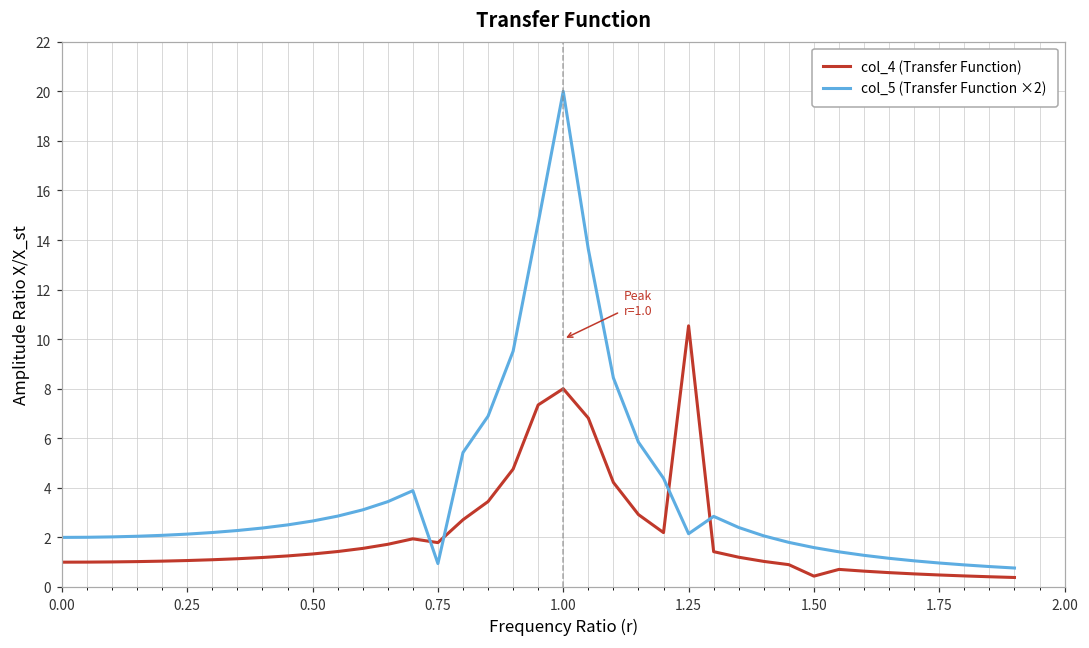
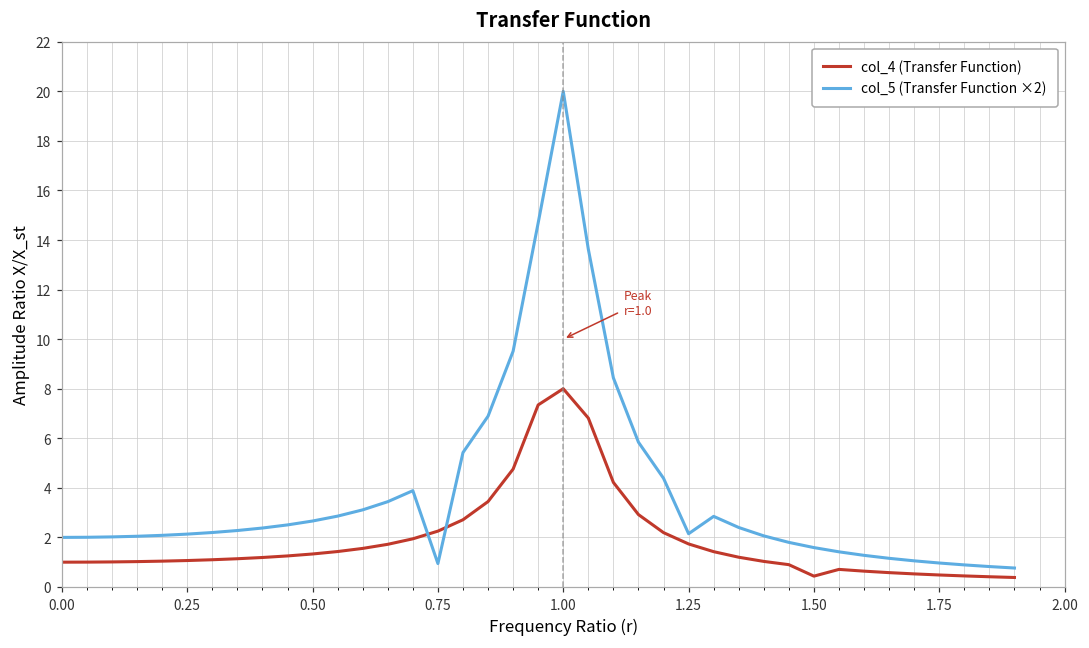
col_4 (Transfer Function), 0.75: 1.8 -> 2.3
col_4 (Transfer Function), 1.25: 10.5 -> 1.7
